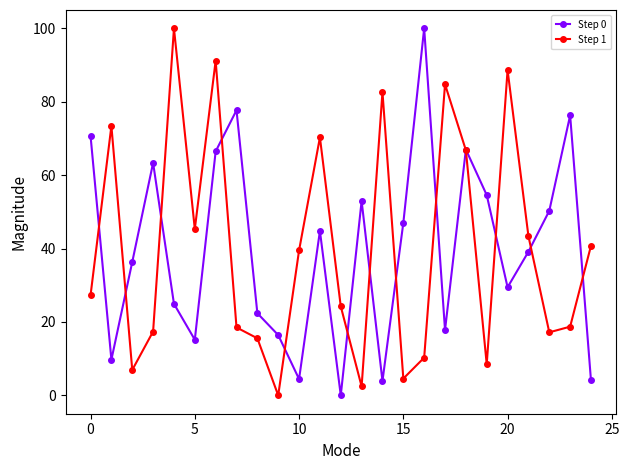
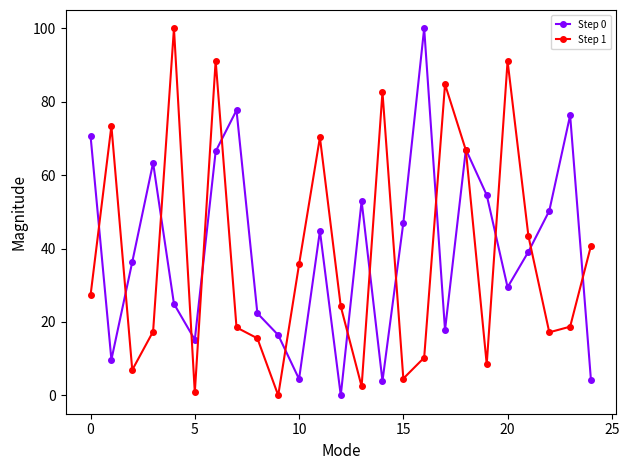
Step 1, 5: 45 -> 1
Step 1, 10: 39 -> 36
Step 1, 20: 89 -> 91
